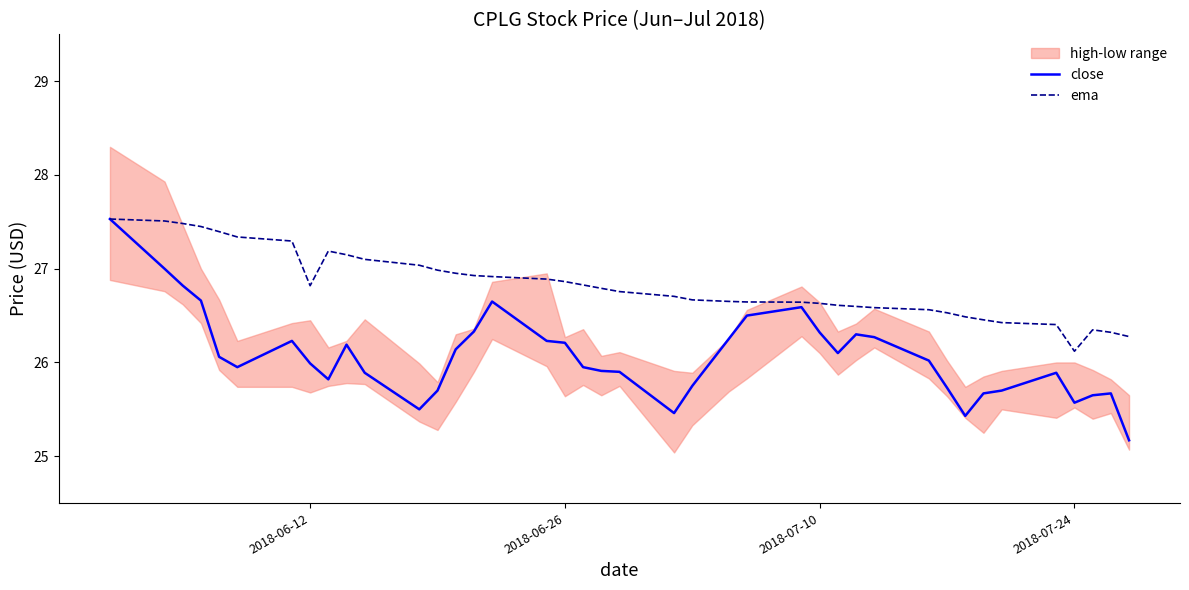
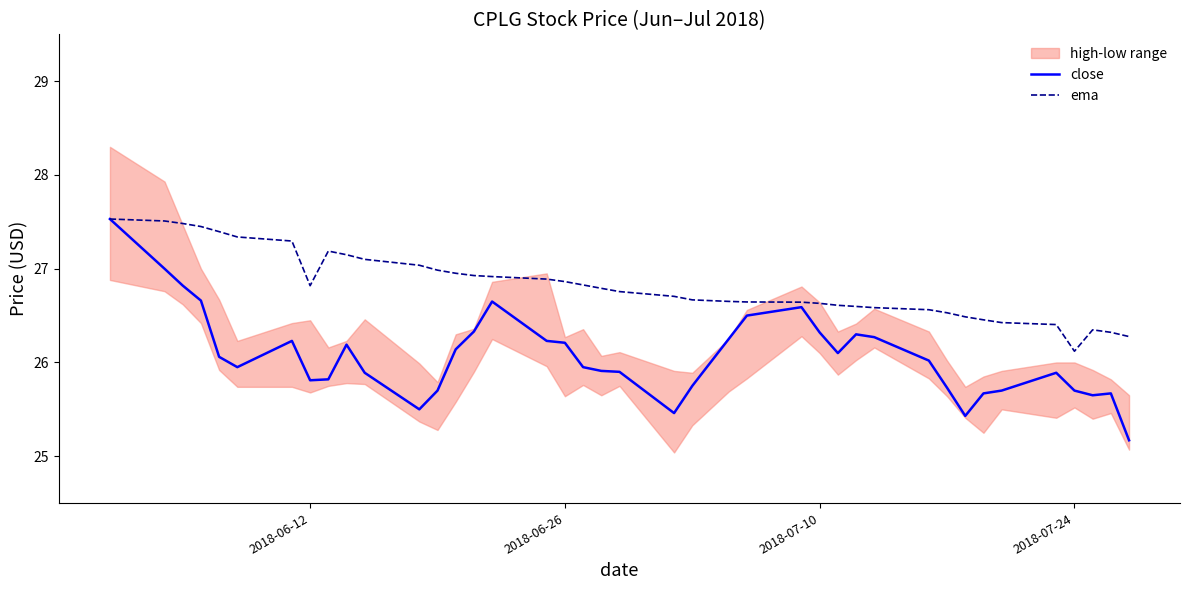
close, 2018-06-12: 26.0 -> 25.8
close, 2018-07-24: 25.6 -> 25.7
